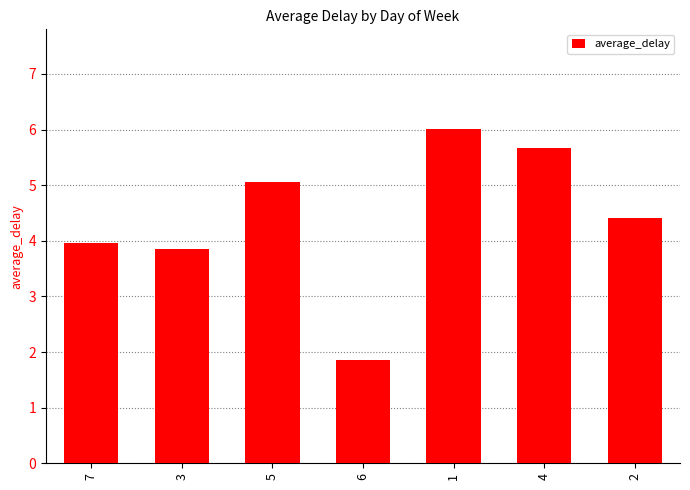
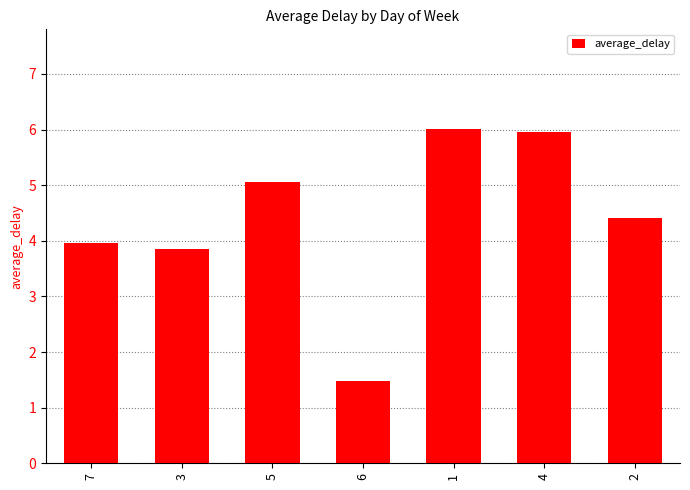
6: 1.9 -> 1.5
4: 5.7 -> 6.0
